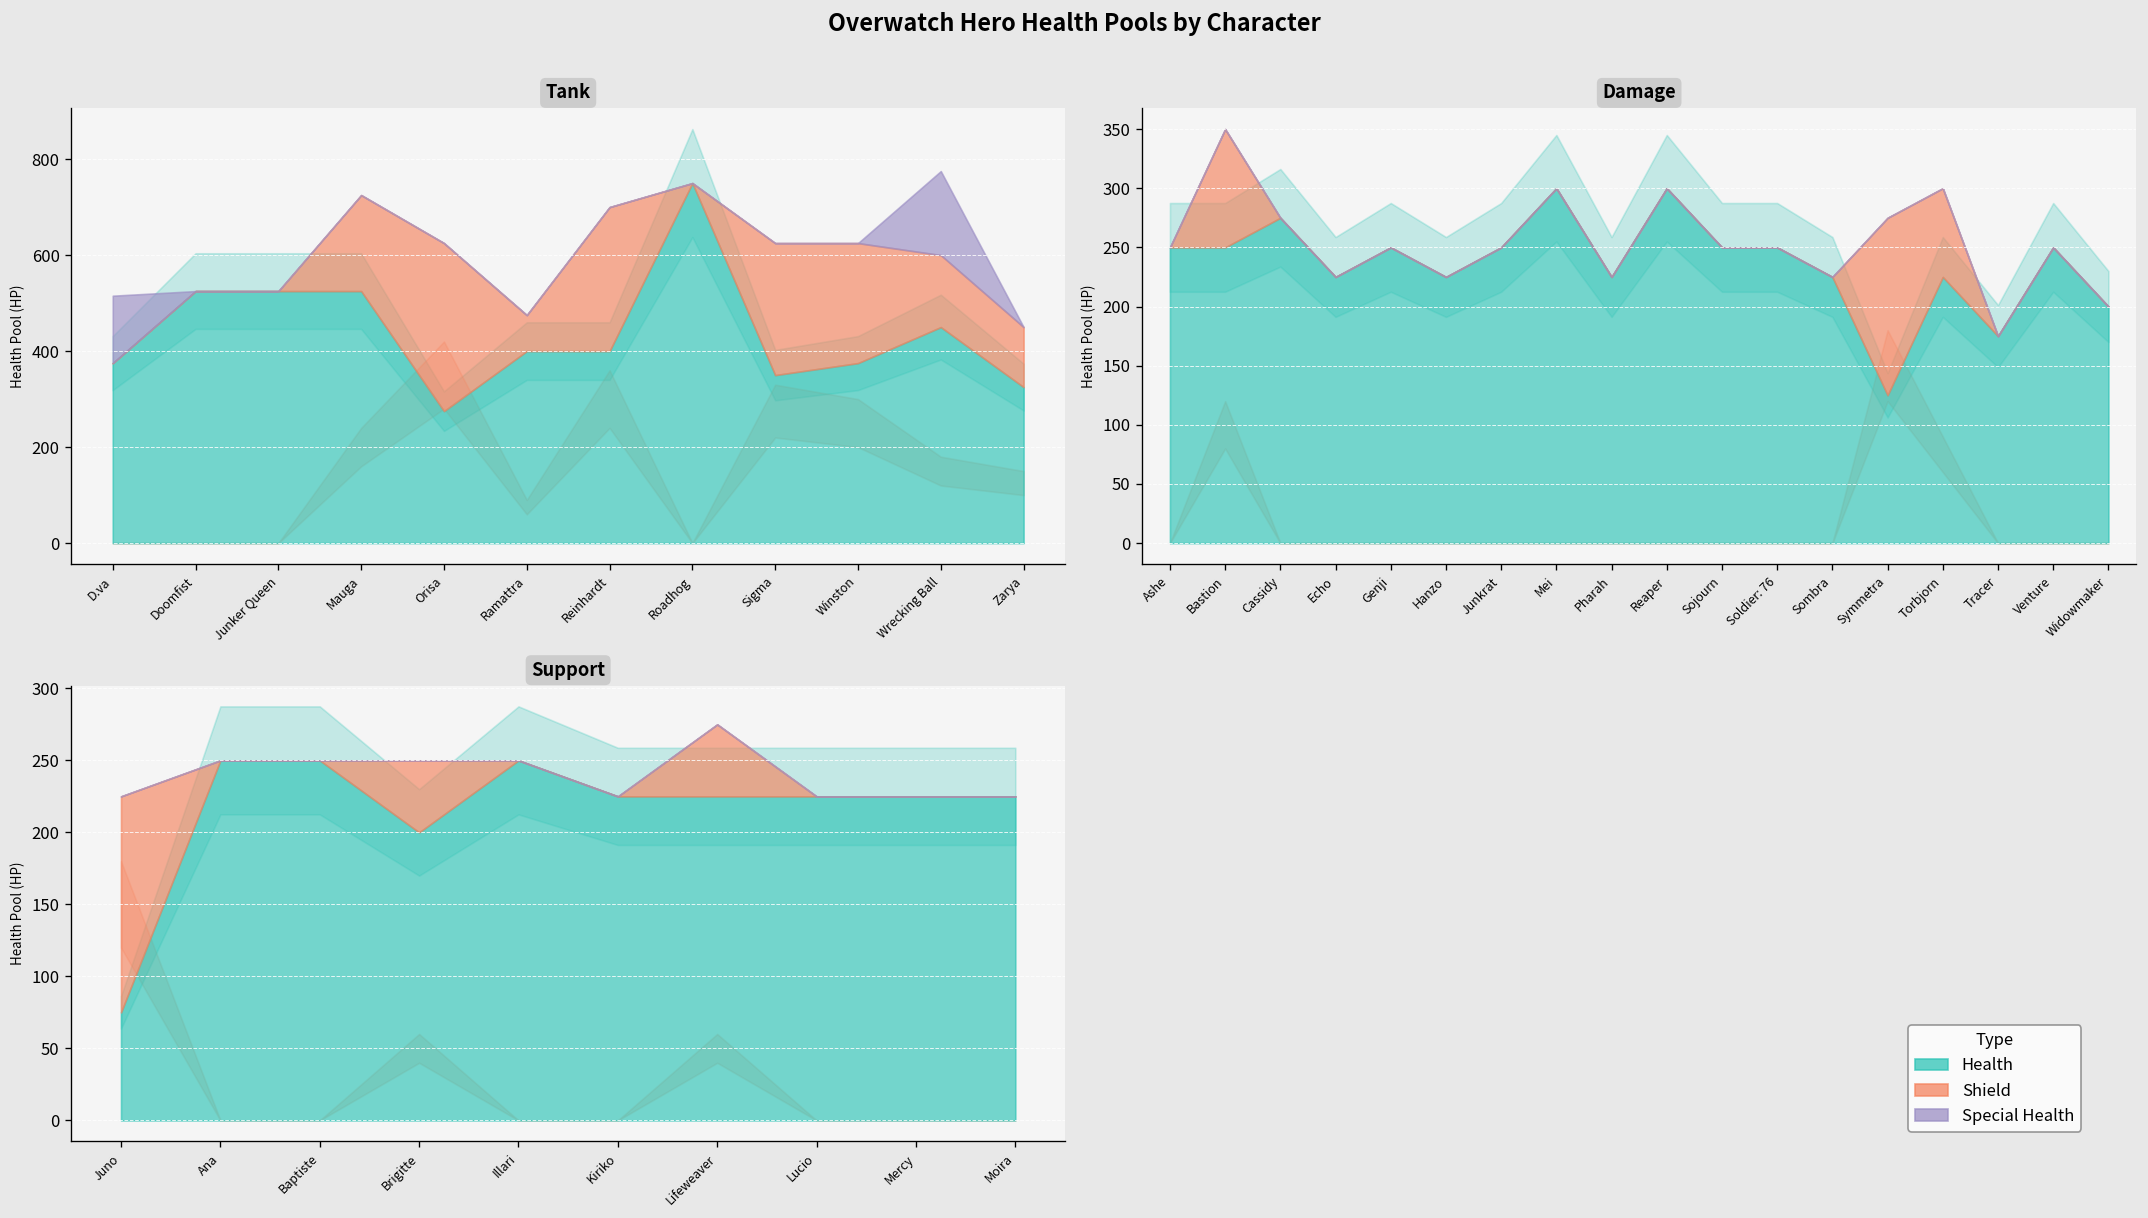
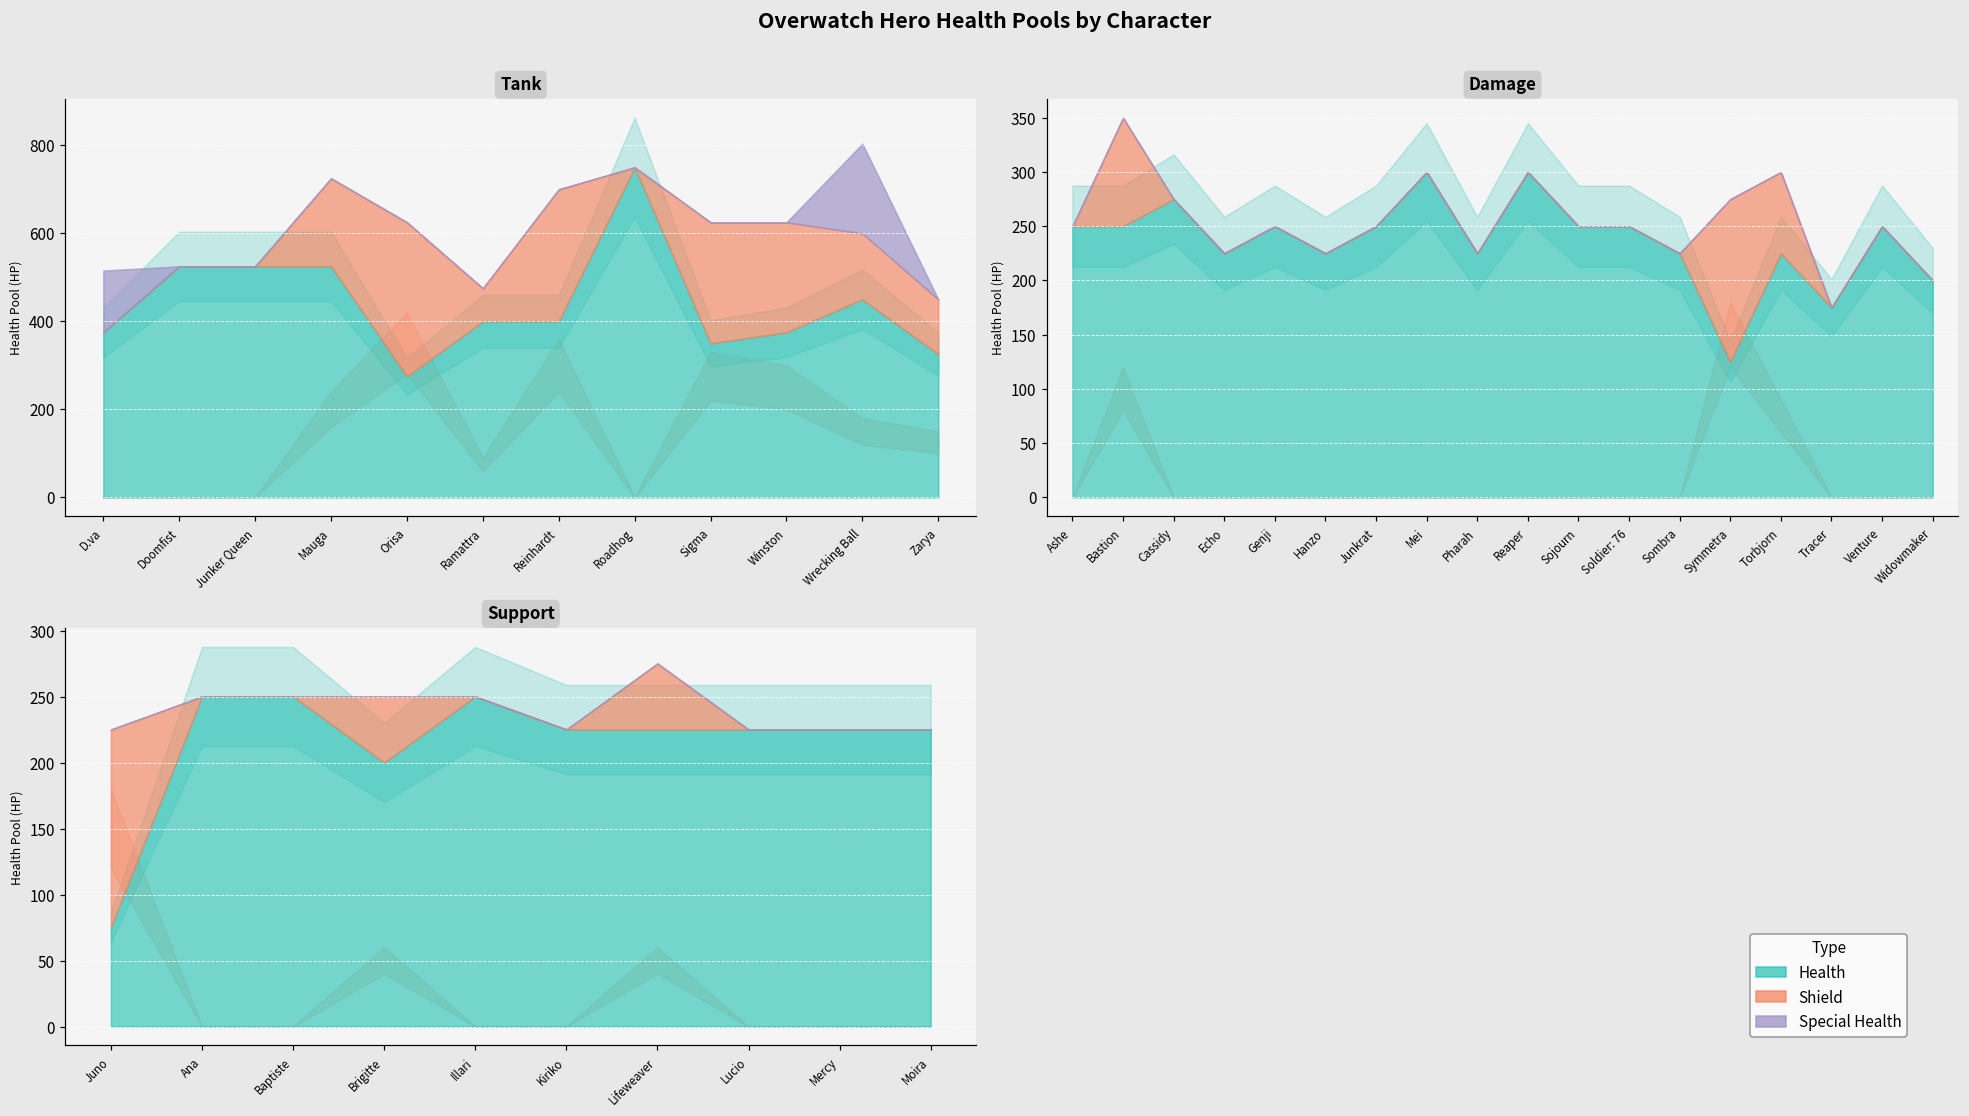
Tank, Special Health, Wrecking Ball: 180 -> 200
